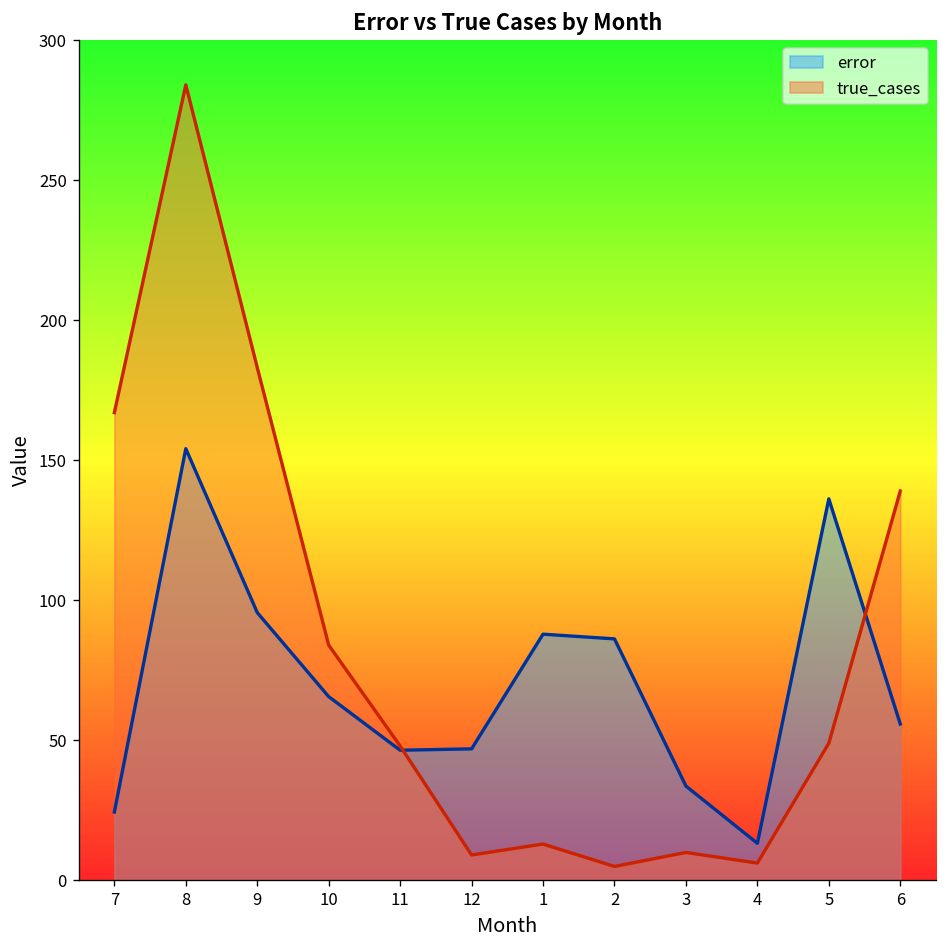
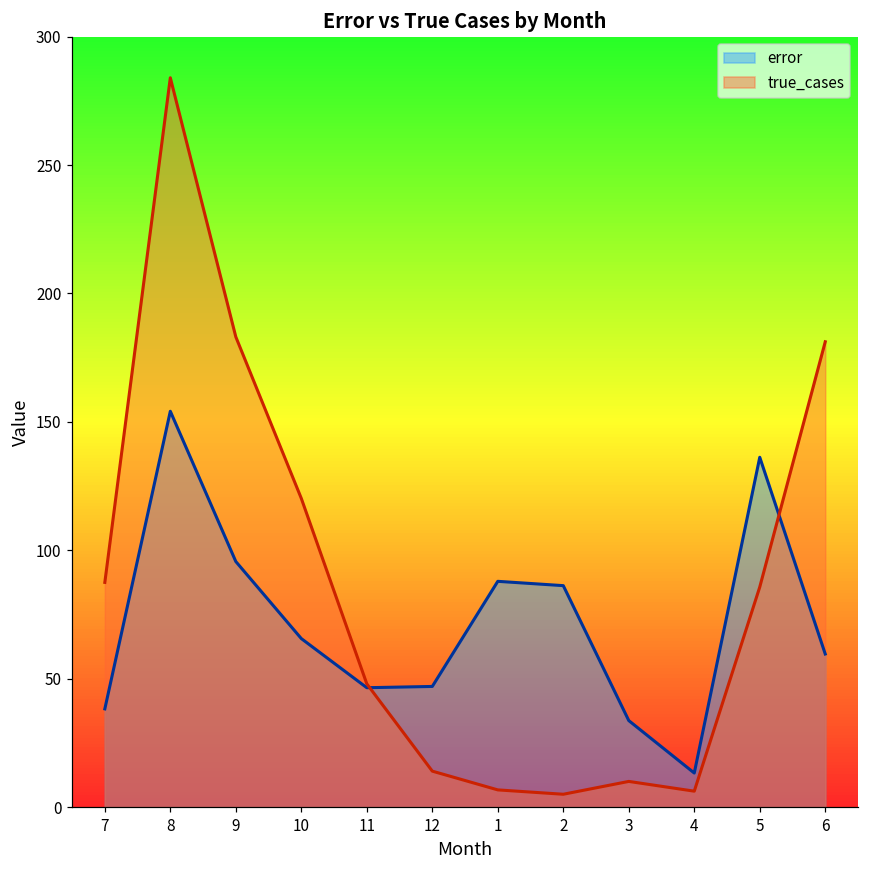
error, 7: 24 -> 38
true_cases, 7: 167 -> 88
true_cases, 10: 84 -> 120
true_cases, 12: 9 -> 14
true_cases, 1: 13 -> 7
true_cases, 5: 49 -> 86
error, 6: 56 -> 60
true_cases, 6: 139 -> 181
